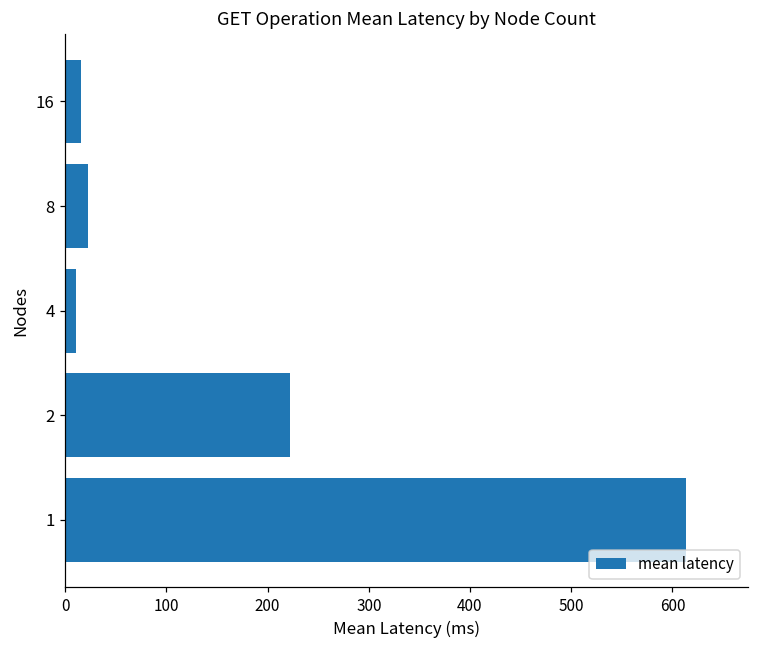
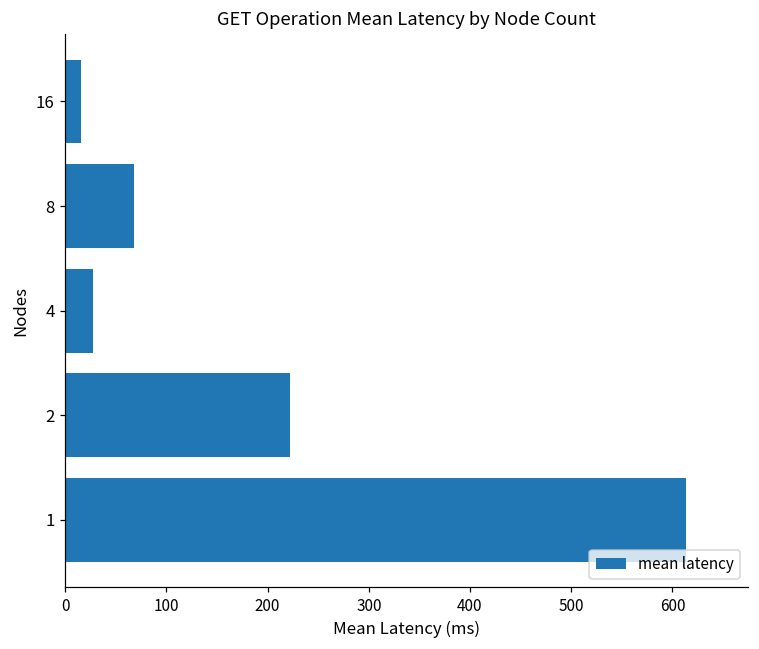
8: 20 -> 70
4: 10 -> 30
